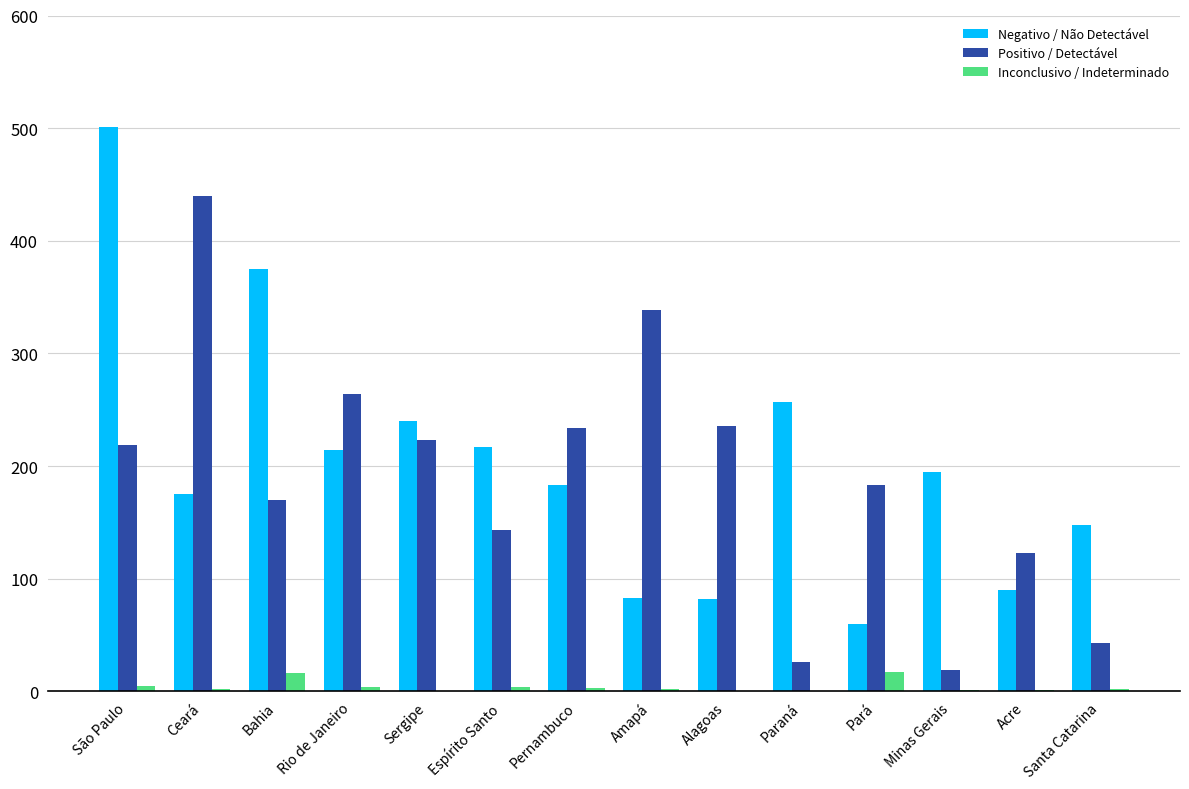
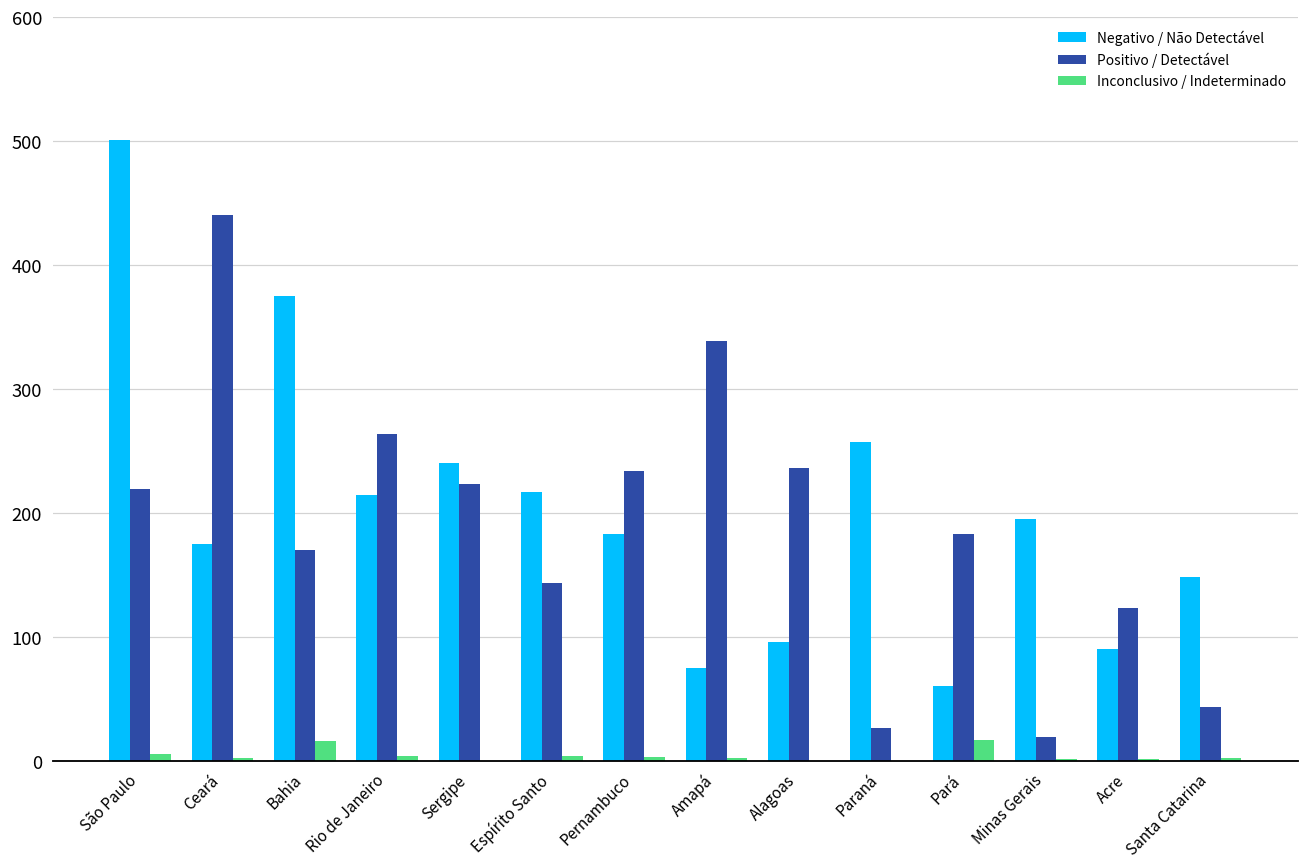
Negativo / Não Detectável, Amapá: 83 -> 75
Negativo / Não Detectável, Alagoas: 82 -> 96
